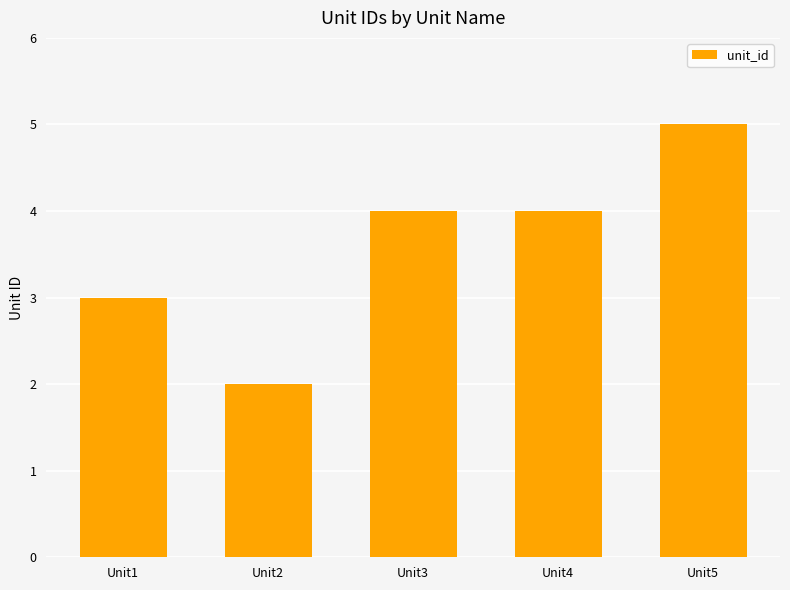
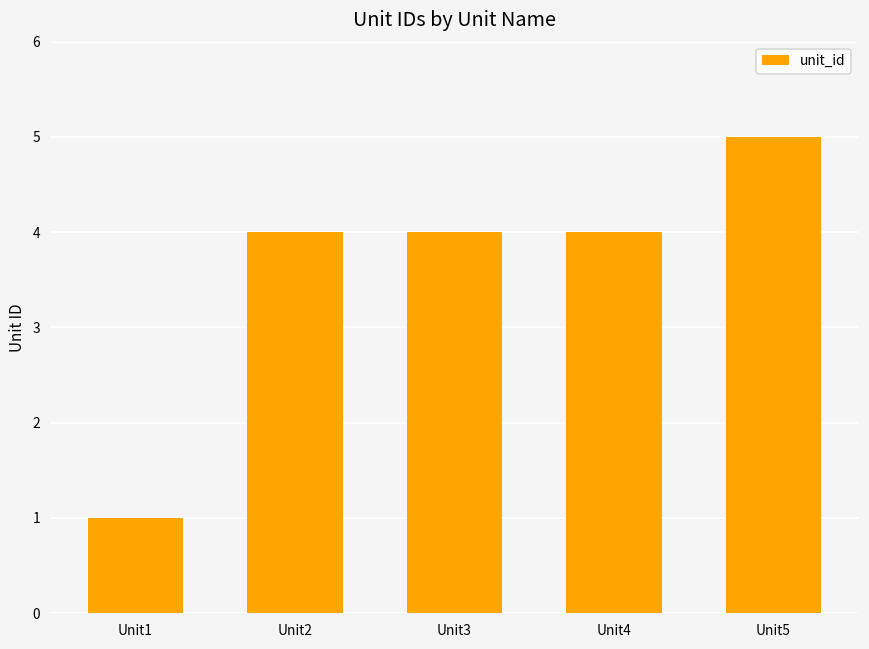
Unit1: 3 -> 1
Unit2: 2 -> 4
